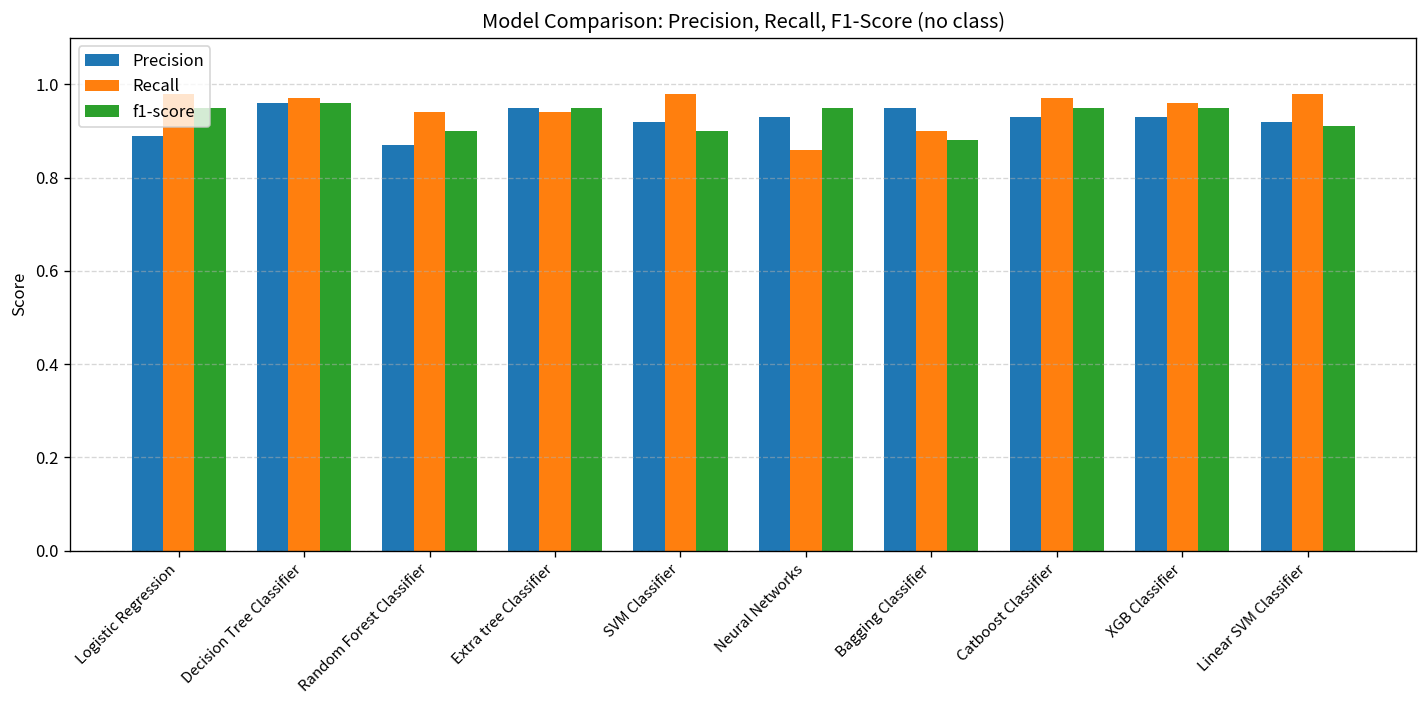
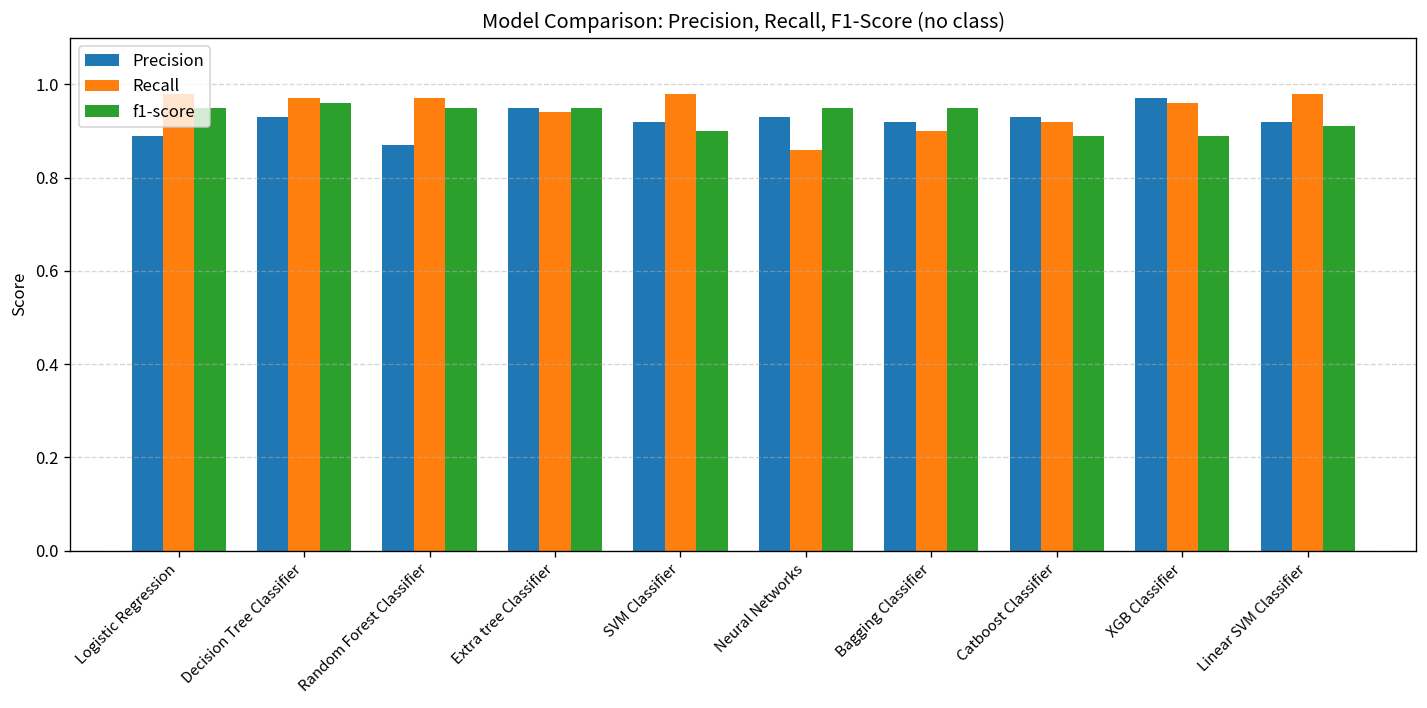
Precision, Decision Tree Classifier: 0.96 -> 0.93
Recall, Random Forest Classifier: 0.94 -> 0.97
f1-score, Random Forest Classifier: 0.90 -> 0.95
Precision, Bagging Classifier: 0.95 -> 0.92
f1-score, Bagging Classifier: 0.88 -> 0.95
Recall, Catboost Classifier: 0.97 -> 0.92
f1-score, Catboost Classifier: 0.95 -> 0.89
Precision, XGB Classifier: 0.93 -> 0.97
f1-score, XGB Classifier: 0.95 -> 0.89
